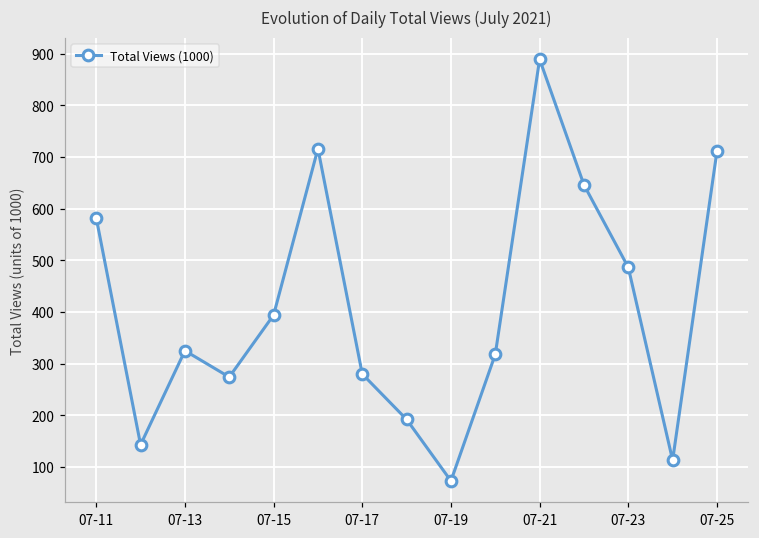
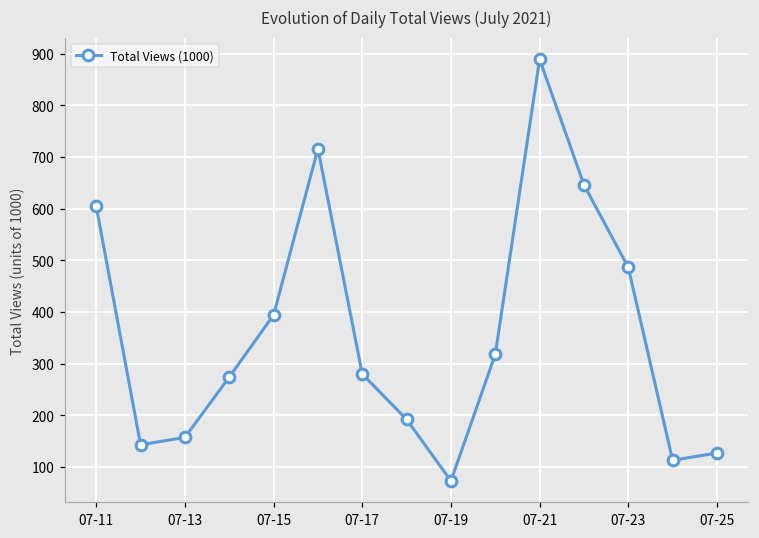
07-11: 580 -> 600
07-13: 330 -> 160
07-25: 710 -> 130
